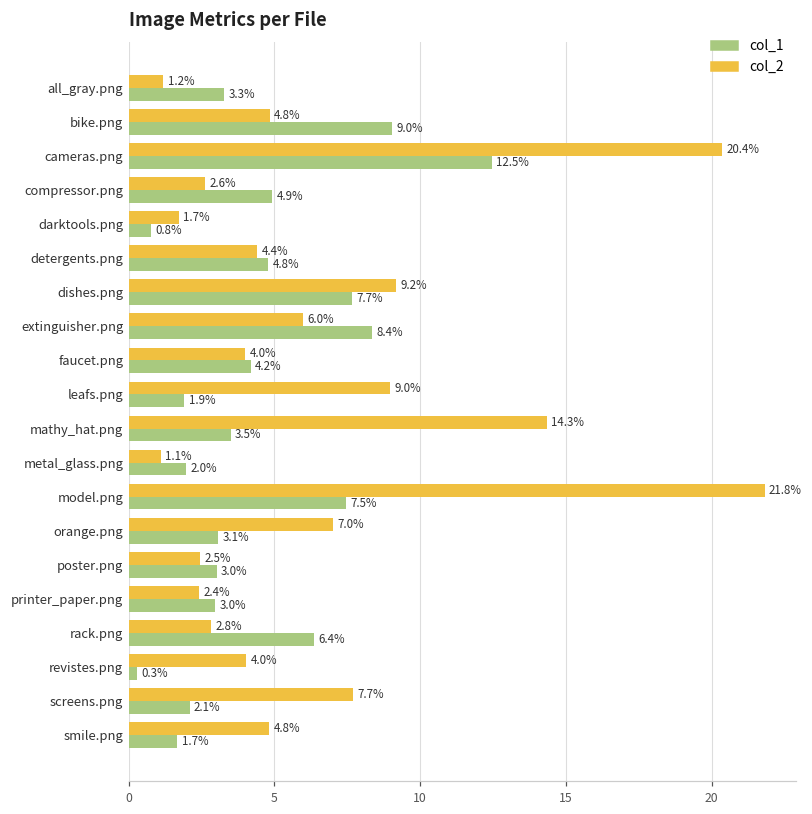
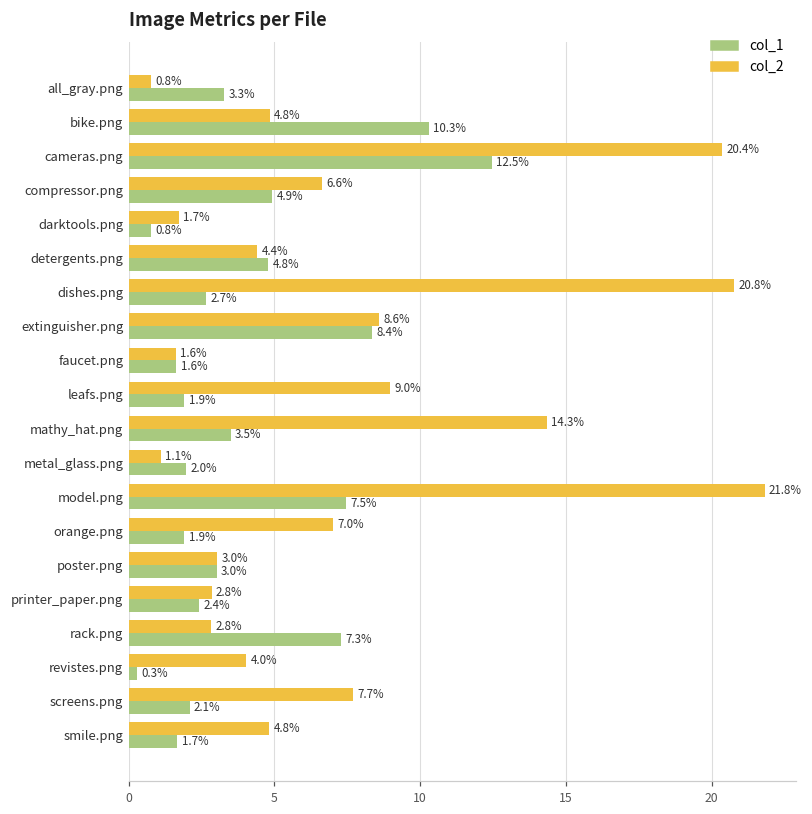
col_2, all_gray.png: 1.2% -> 0.8%
col_1, bike.png: 9.0% -> 10.3%
col_2, compressor.png: 2.6% -> 6.6%
col_2, dishes.png: 9.2% -> 20.8%
col_1, dishes.png: 7.7% -> 2.7%
col_2, extinguisher.png: 6.0% -> 8.6%
col_2, faucet.png: 4.0% -> 1.6%
col_1, faucet.png: 4.2% -> 1.6%
col_1, orange.png: 3.1% -> 1.9%
col_2, poster.png: 2.5% -> 3.0%
col_2, printer_paper.png: 2.4% -> 2.8%
col_1, printer_paper.png: 3.0% -> 2.4%
col_1, rack.png: 6.4% -> 7.3%
